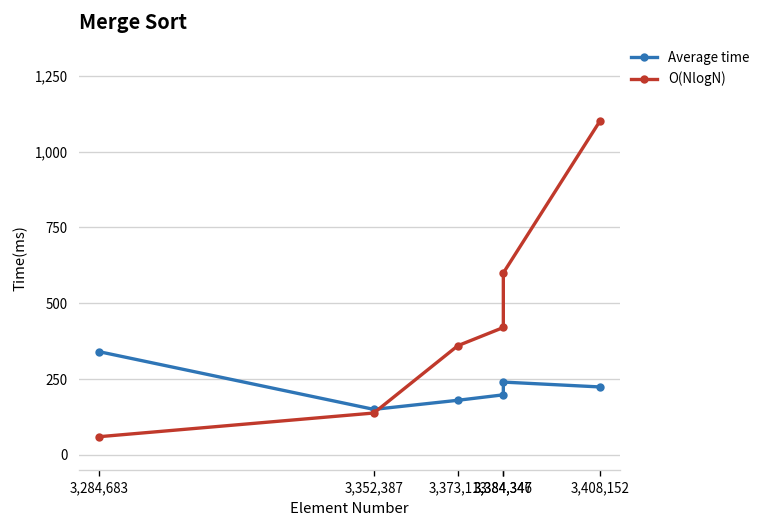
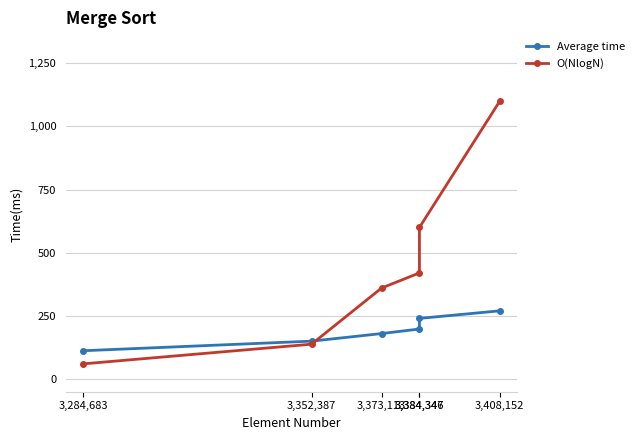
Average time, 3,284,683: 340 -> 110
Average time, 3,408,152: 220 -> 270
